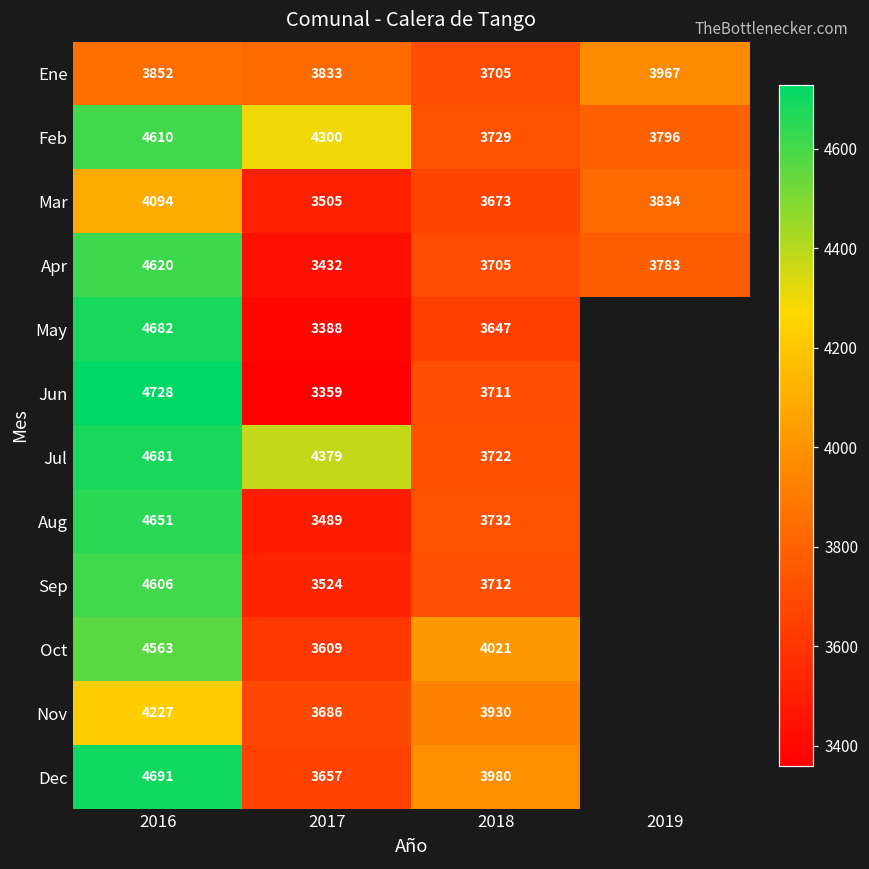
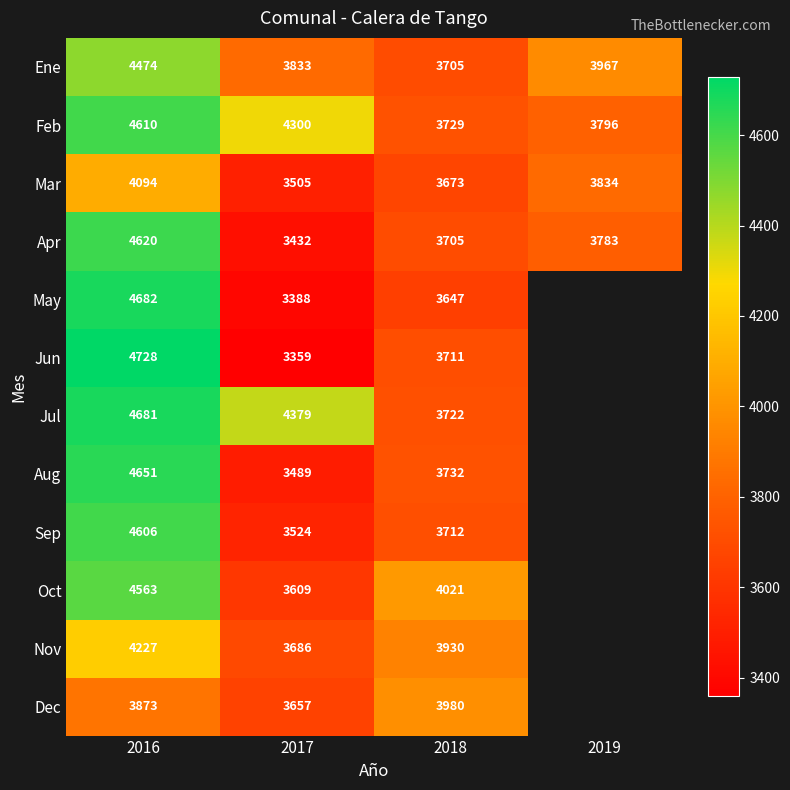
Ene, 2016: 3852 -> 4474
Dec, 2016: 4691 -> 3873
